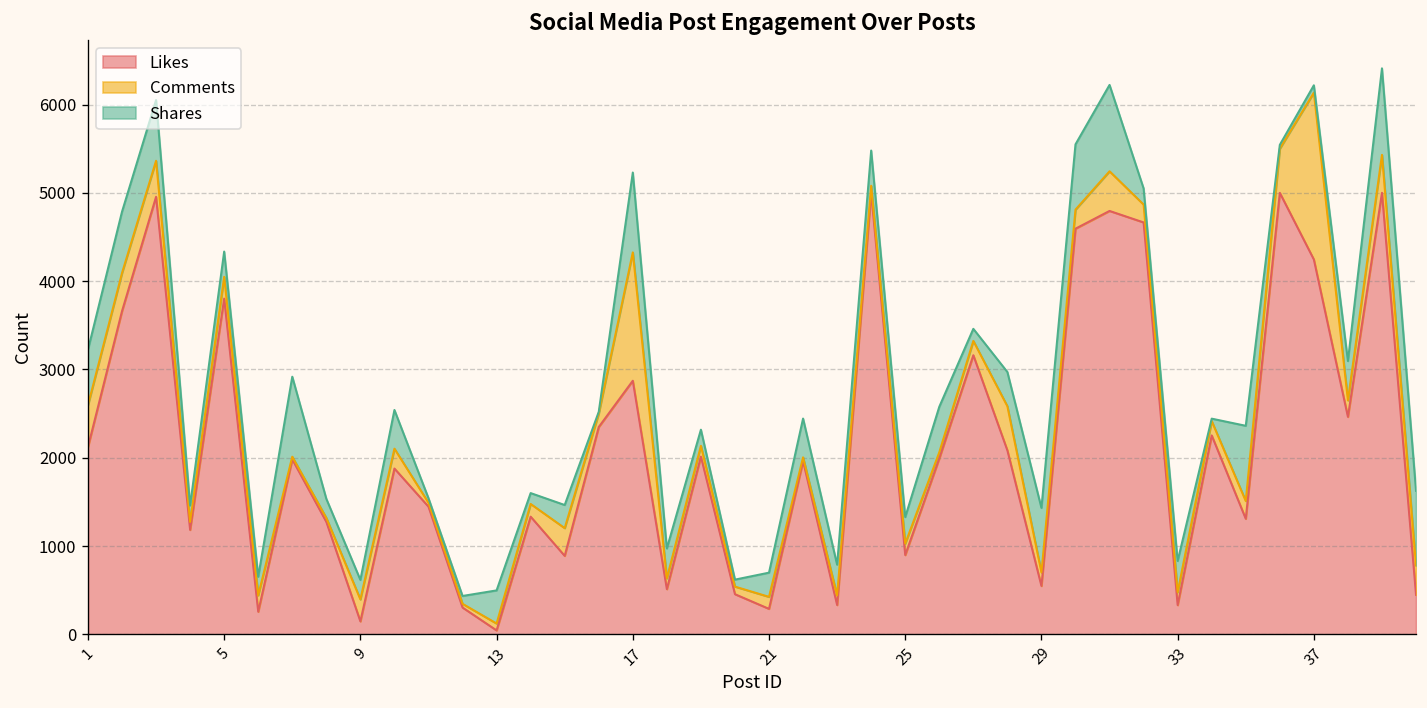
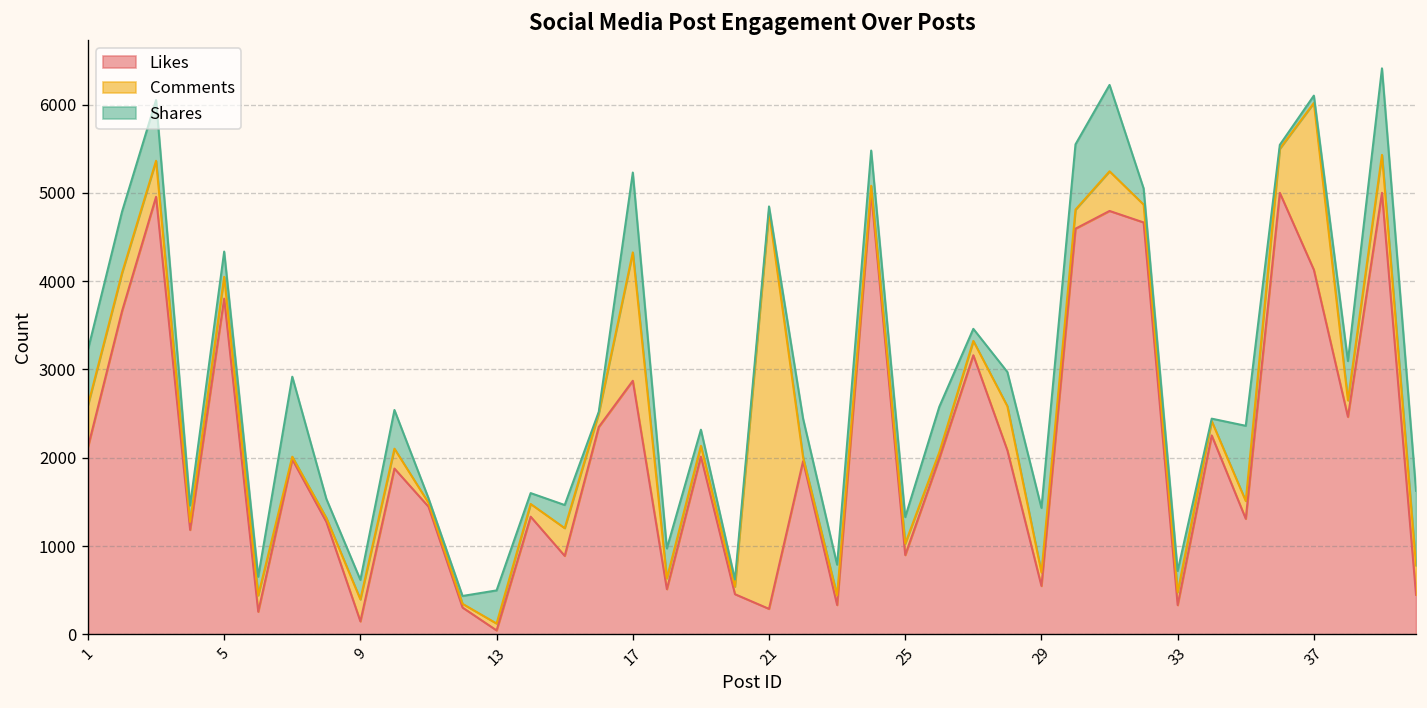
Comments, 21: 100 -> 4500
Shares, 21: 300 -> 100
Shares, 33: 400 -> 200
Likes, 37: 4200 -> 4100
